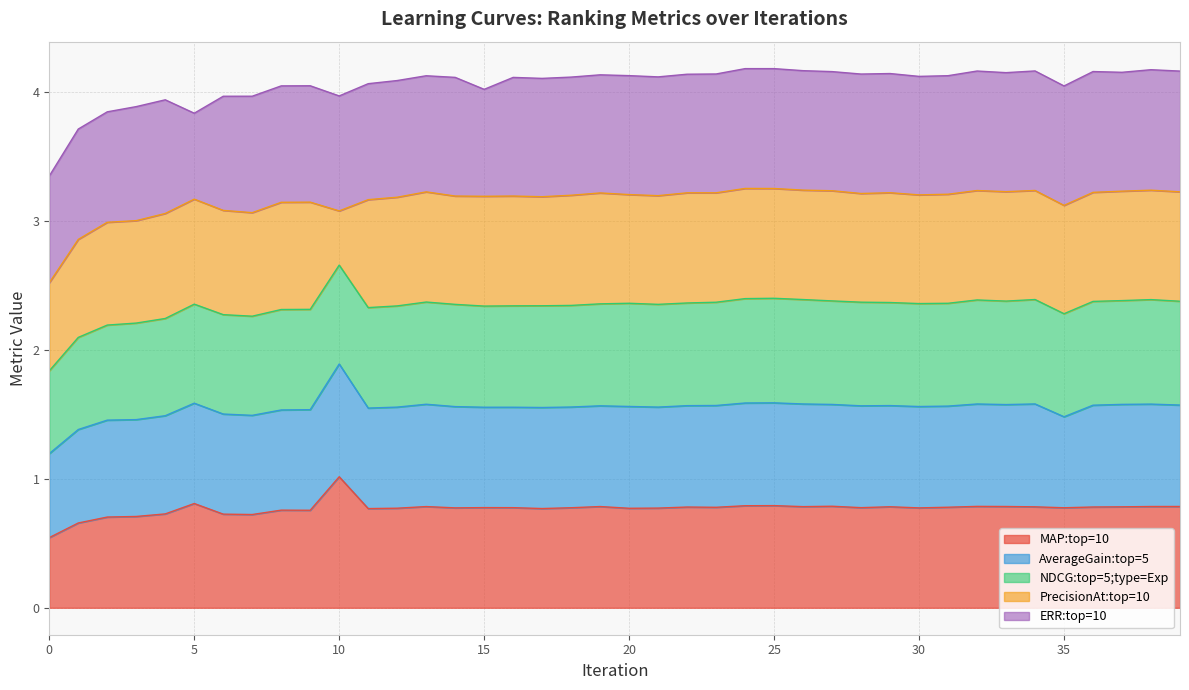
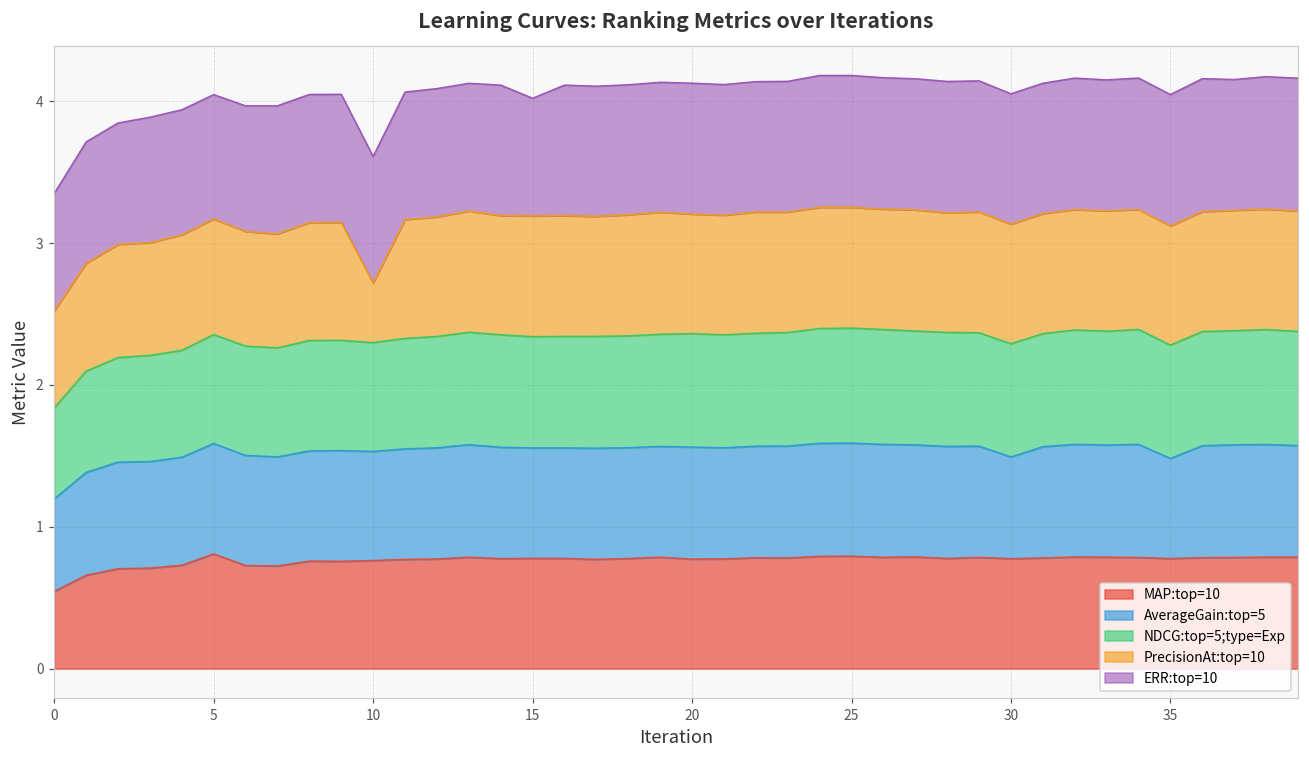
ERR:top=10, 5: 0.67 -> 0.88
MAP:top=10, 10: 1.02 -> 0.76
AverageGain:top=5, 10: 0.87 -> 0.77
AverageGain:top=5, 30: 0.79 -> 0.72
